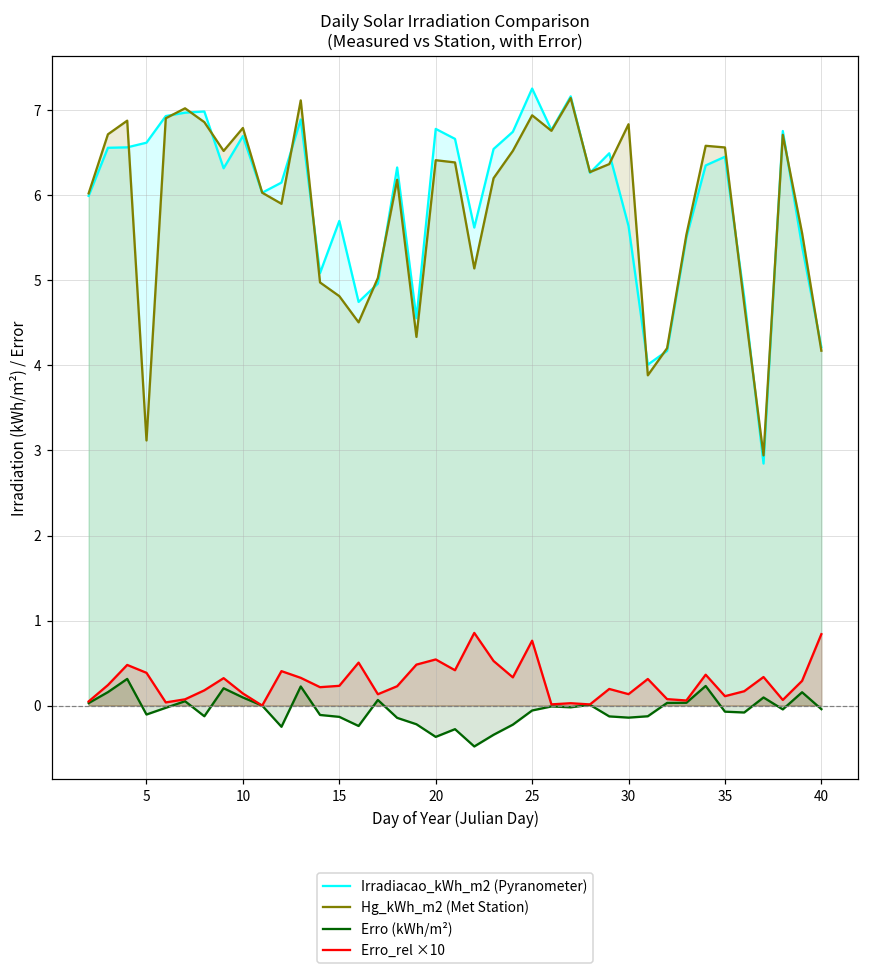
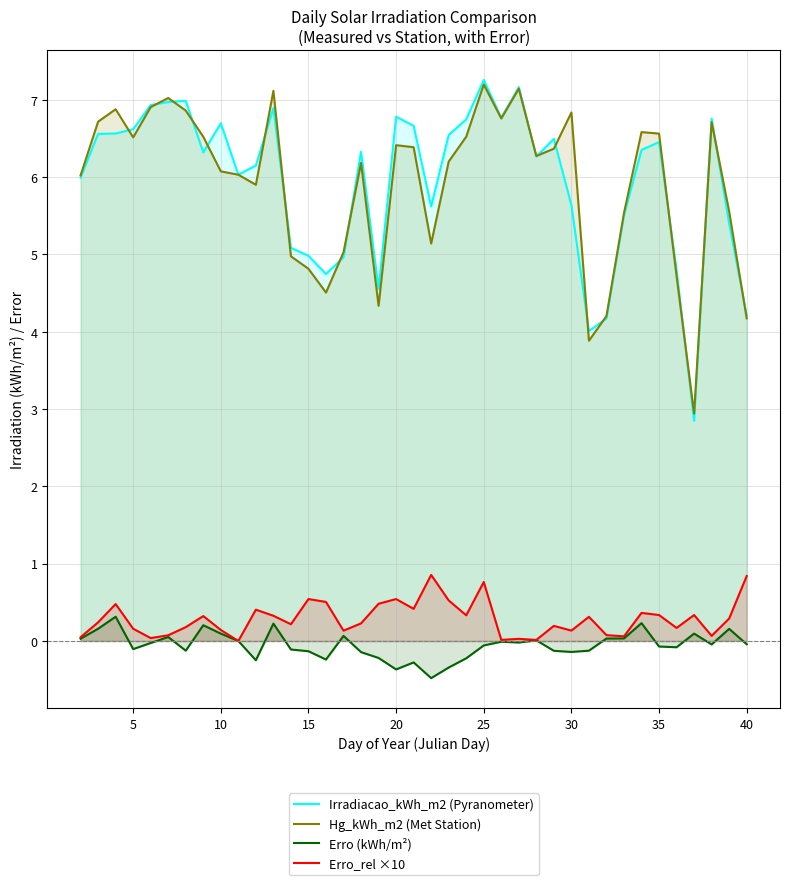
Hg_kWh_m2 (Met Station), 5: 3.1 -> 6.5
Erro_rel ×10, 5: 0.4 -> 0.2
Hg_kWh_m2 (Met Station), 10: 6.8 -> 6.1
Irradiacao_kWh_m2 (Pyranometer), 15: 5.7 -> 5.0
Erro_rel ×10, 15: 0.2 -> 0.5
Hg_kWh_m2 (Met Station), 25: 6.9 -> 7.2
Erro_rel ×10, 35: 0.1 -> 0.3
